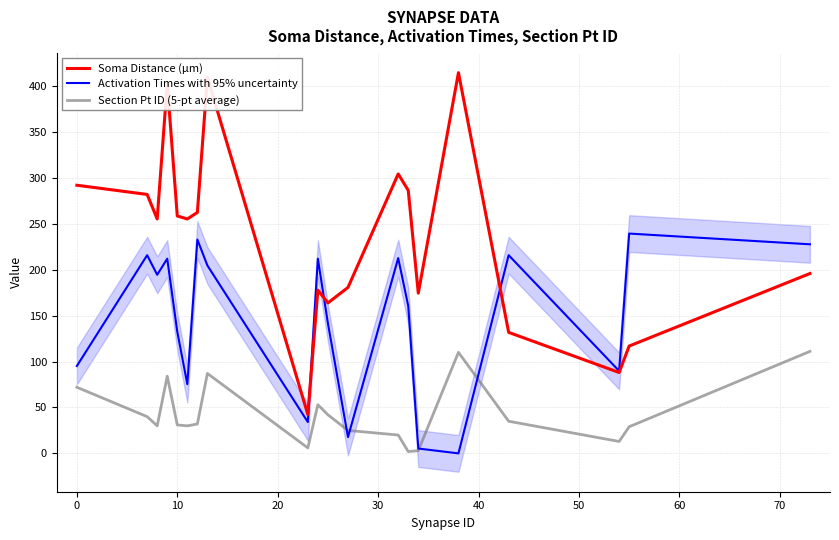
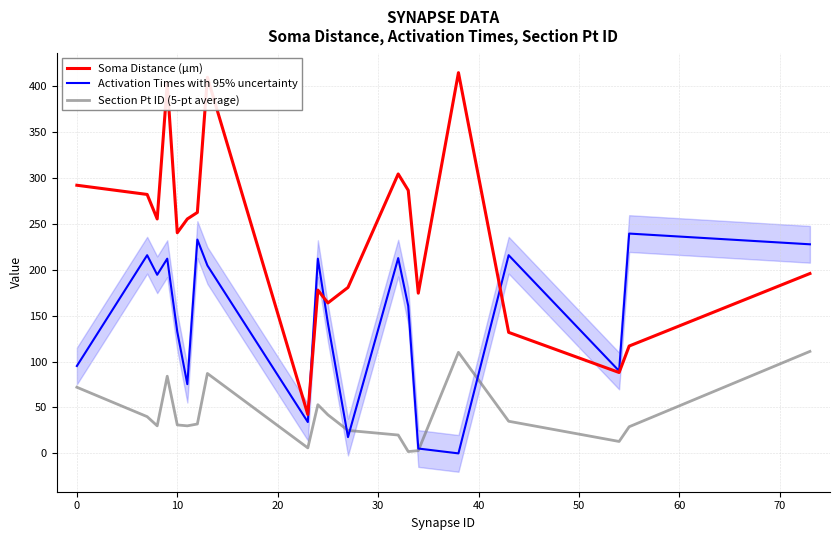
Soma Distance (µm), 10: 260 -> 240
